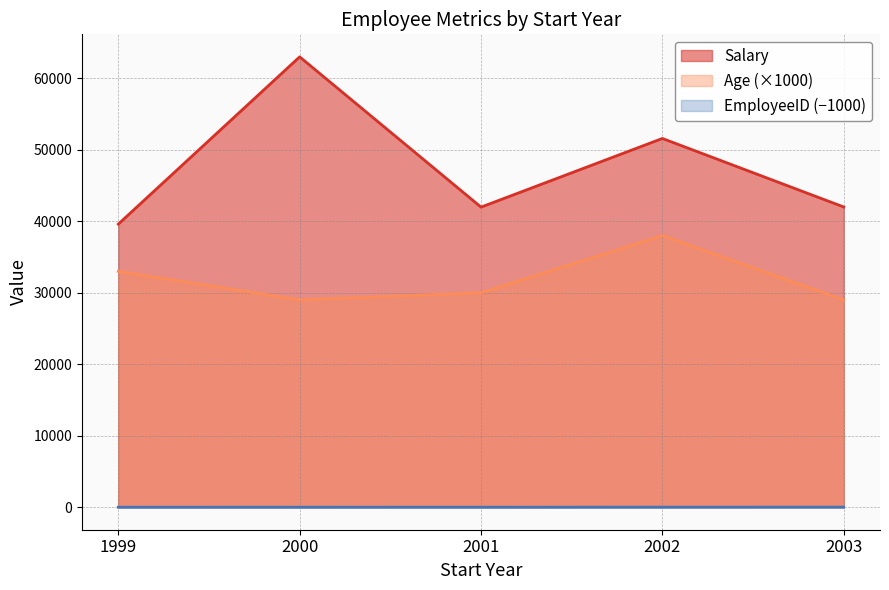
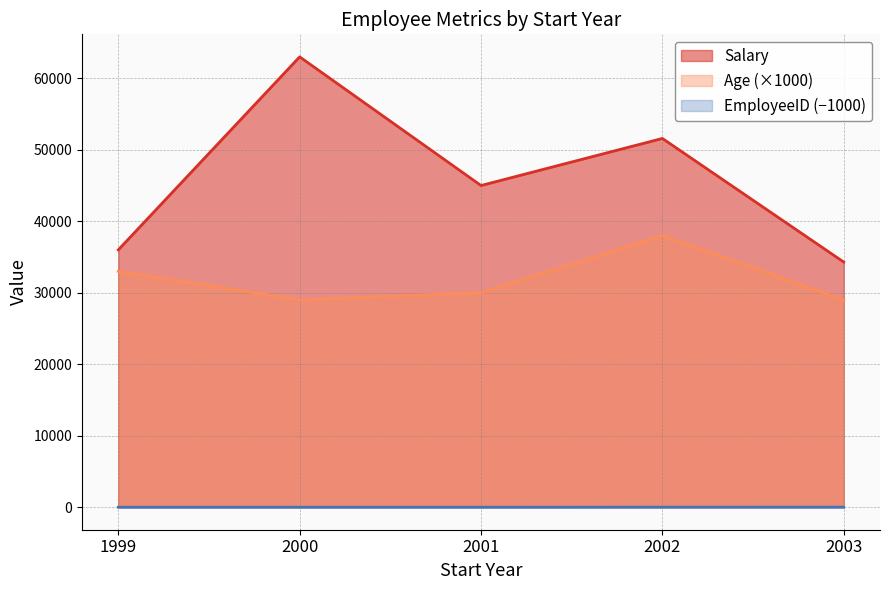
Salary, 1999: 40000 -> 36000
Salary, 2001: 42000 -> 45000
Salary, 2003: 42000 -> 34000
